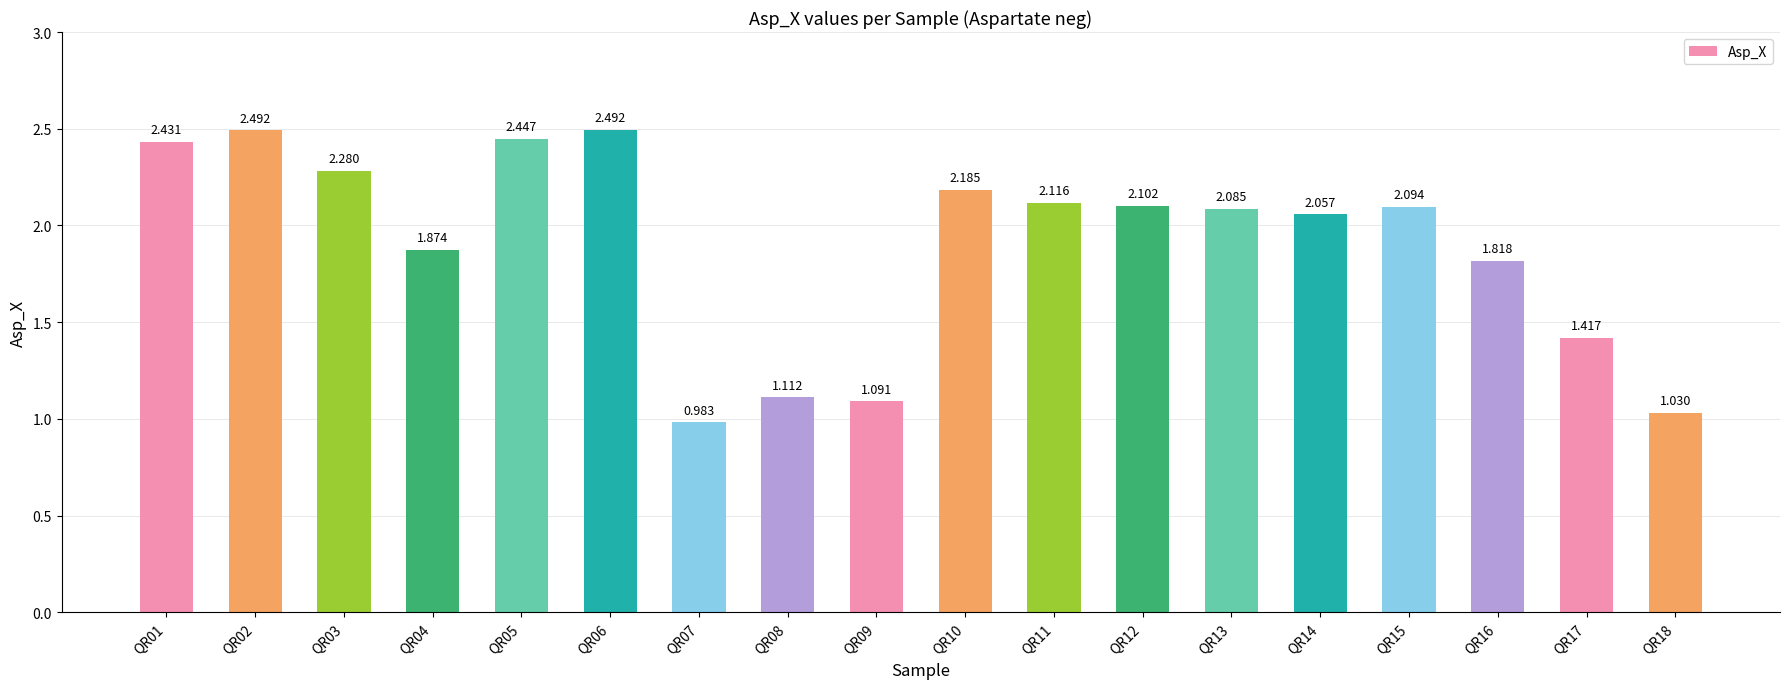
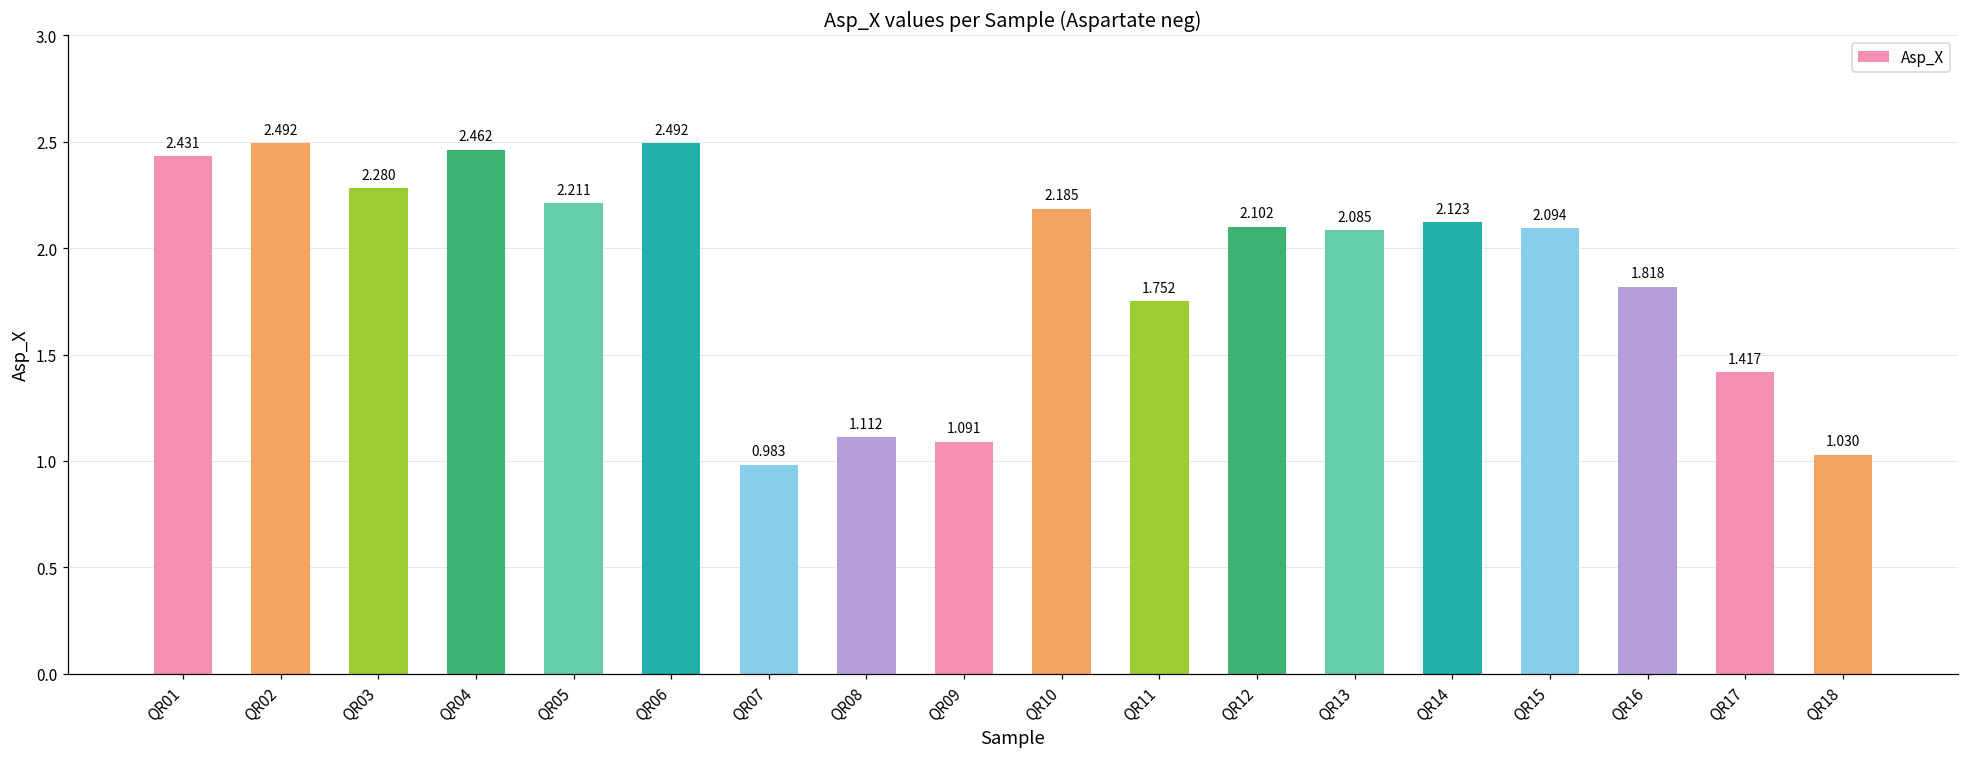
QR04: 1.874 -> 2.462
QR05: 2.447 -> 2.211
QR11: 2.116 -> 1.752
QR14: 2.057 -> 2.123
